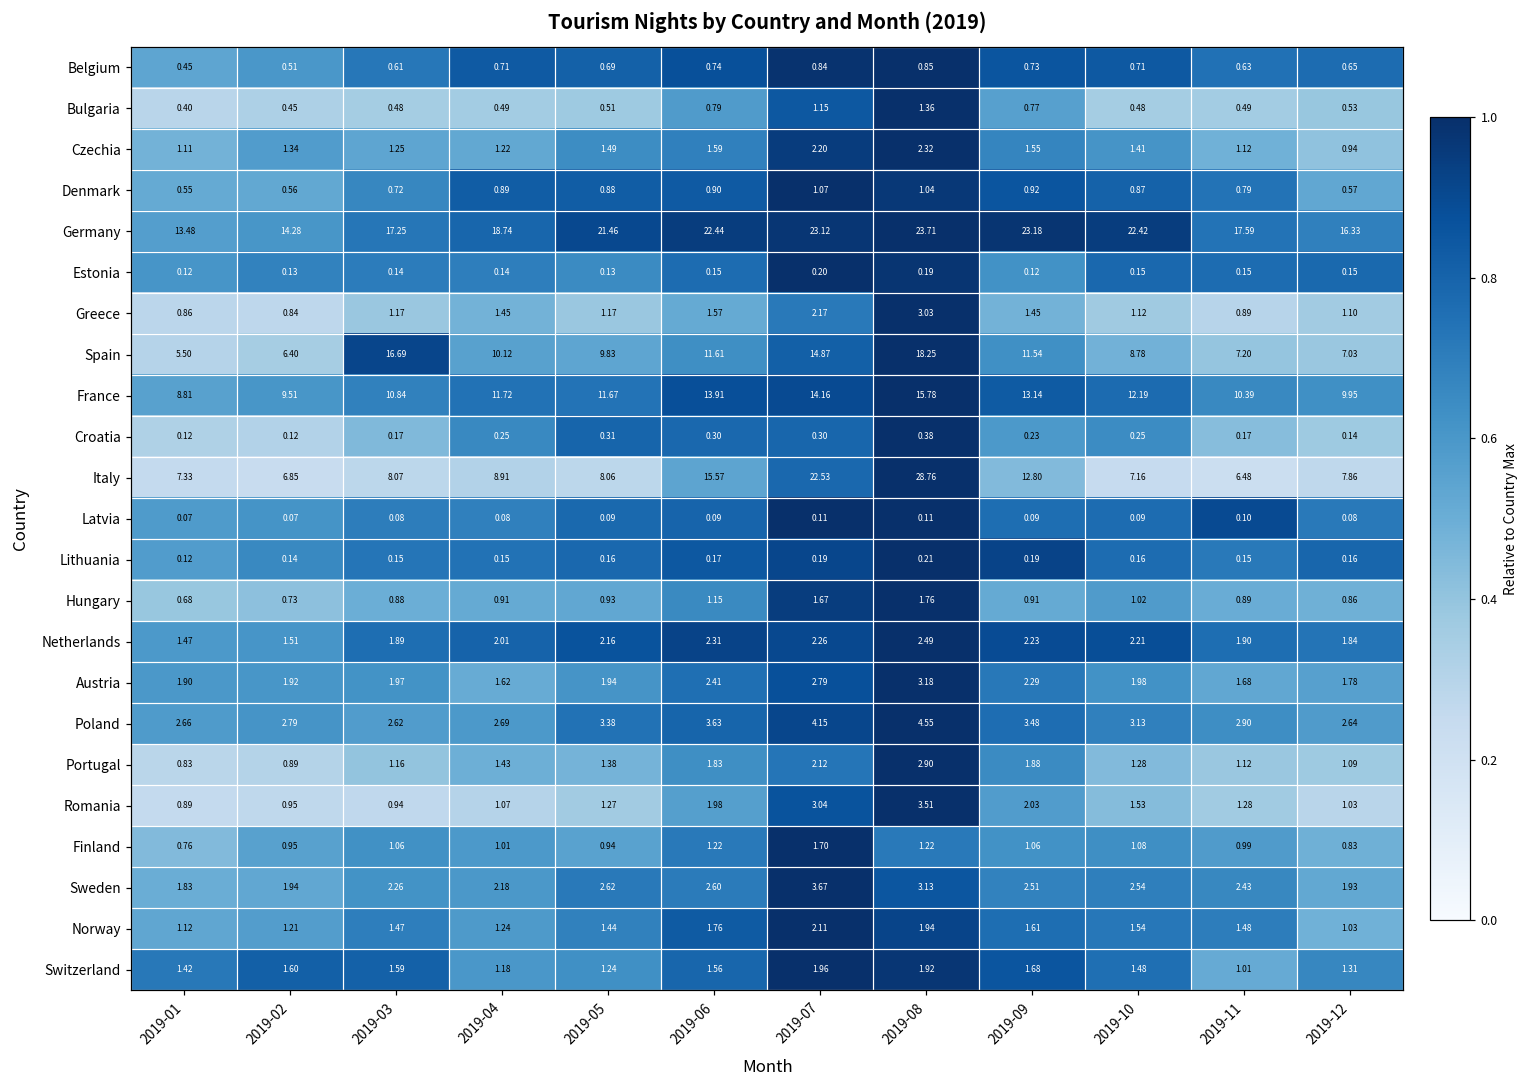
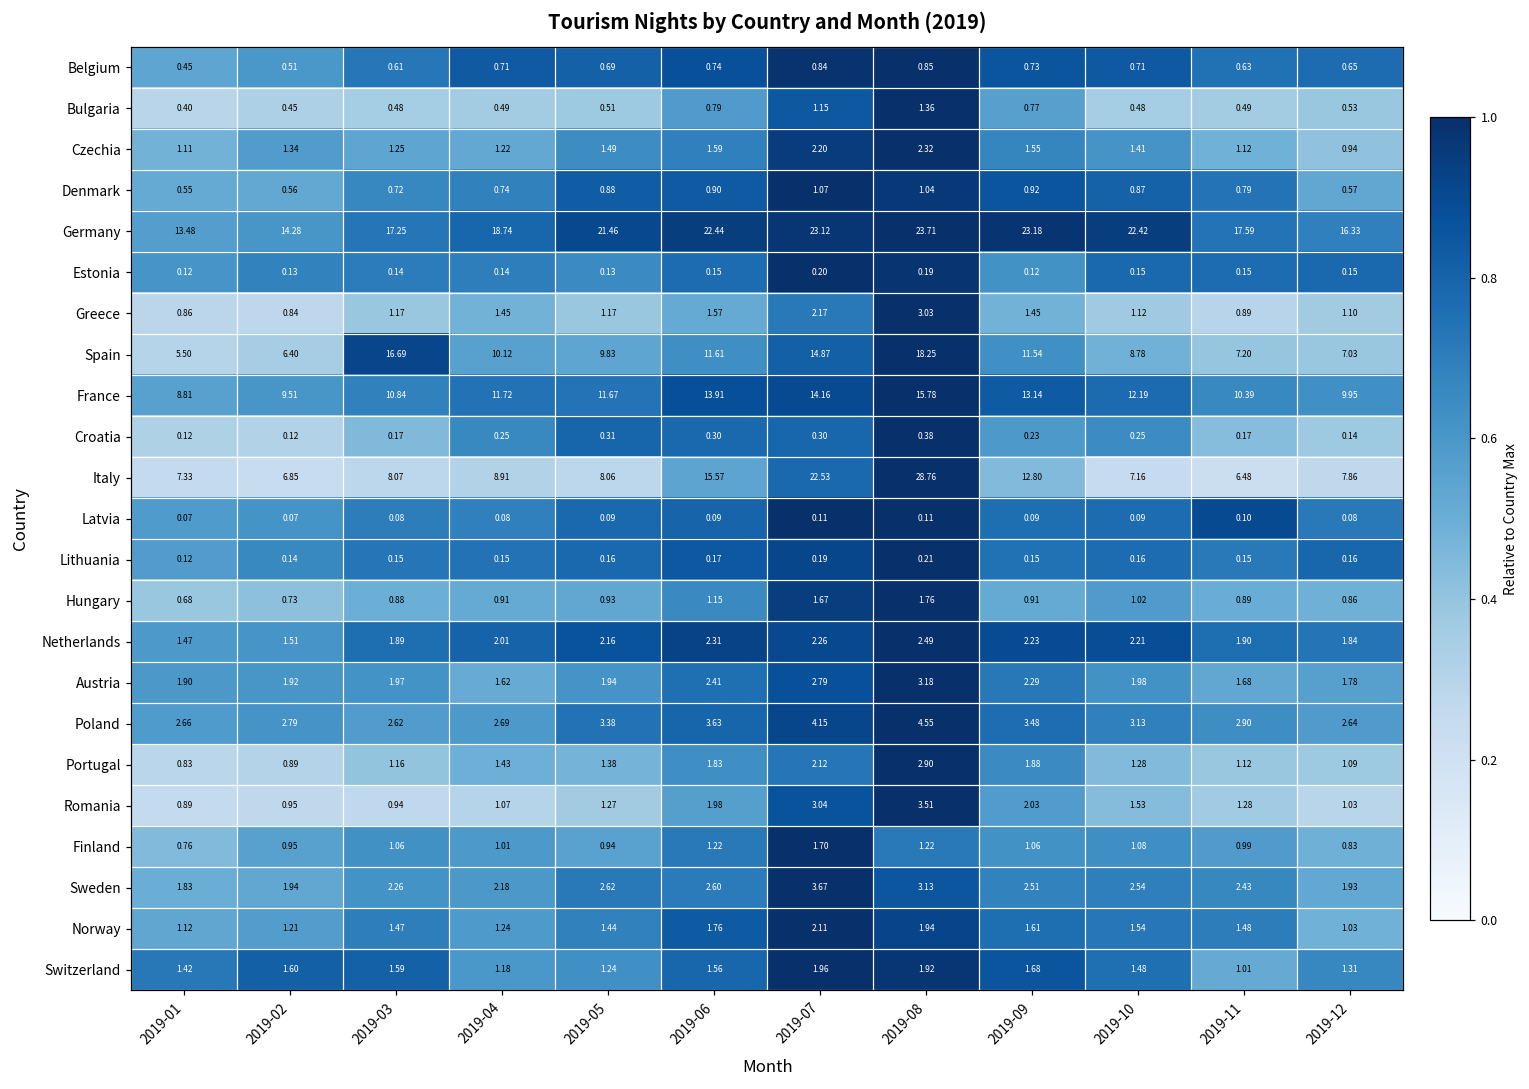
Denmark, 2019-04: 0.89 -> 0.74
Lithuania, 2019-09: 0.19 -> 0.15
